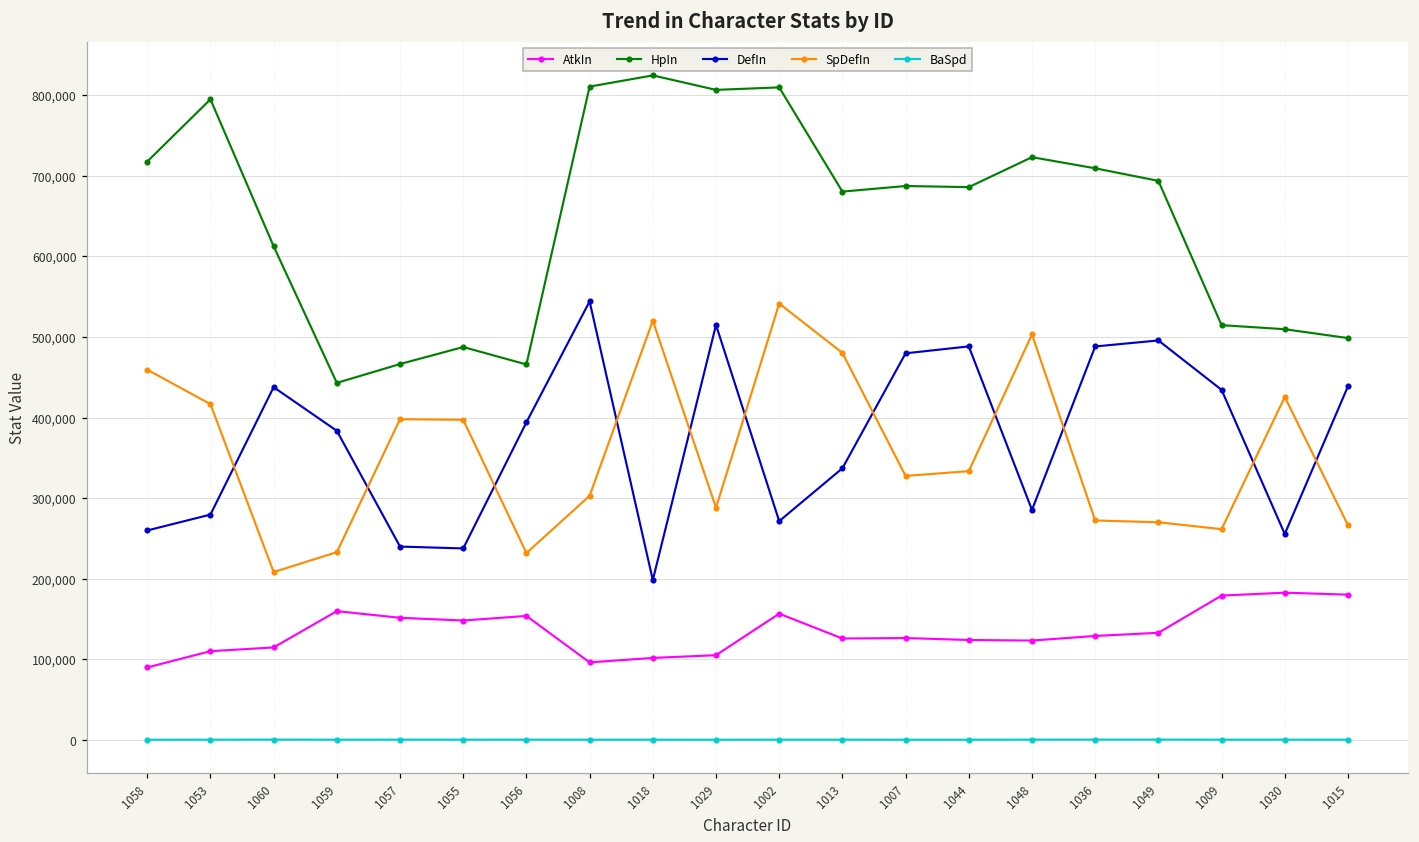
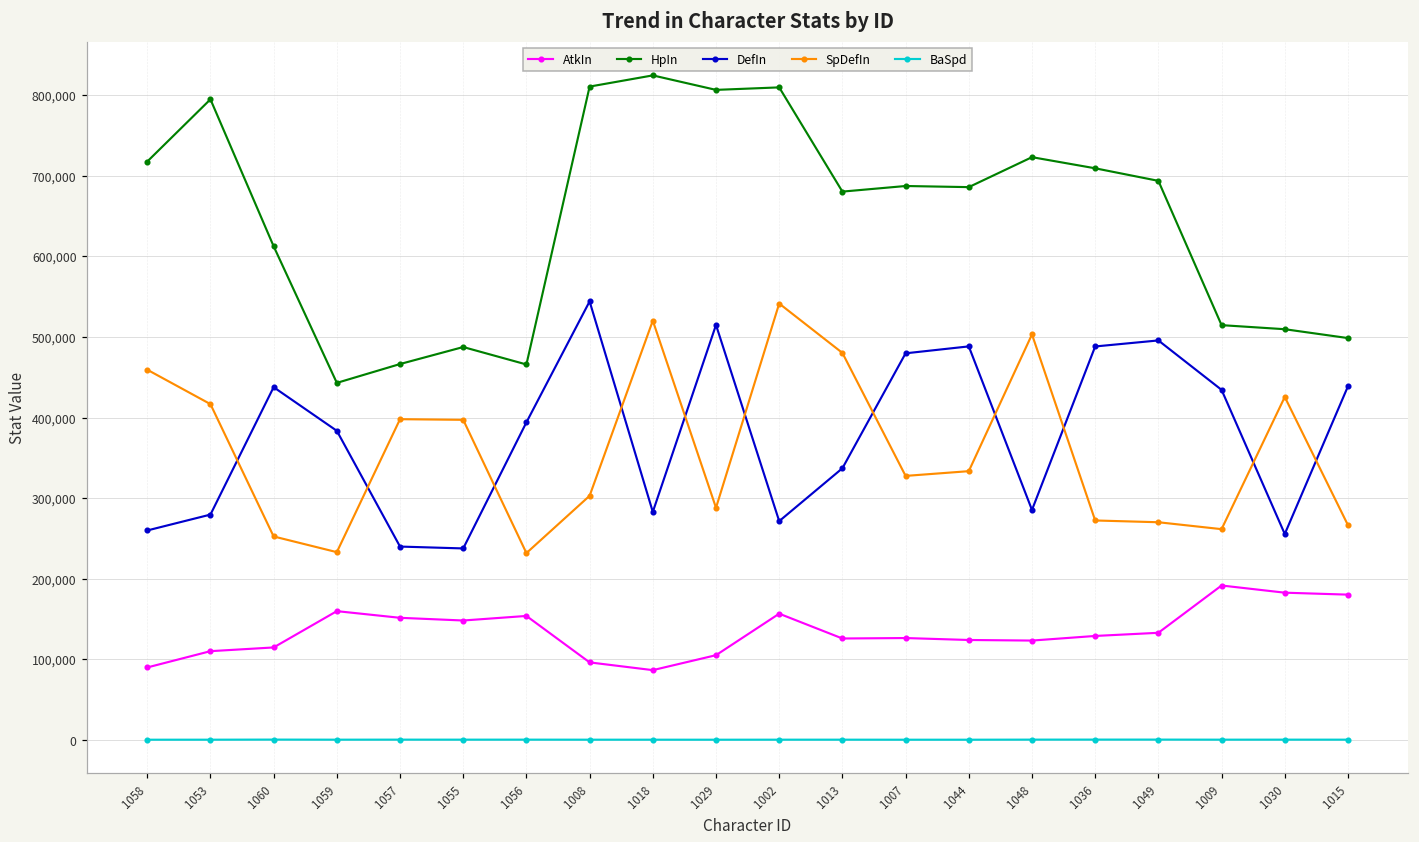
SpDefIn, 1060: 210,000 -> 250,000
AtkIn, 1018: 100,000 -> 90,000
DefIn, 1018: 200,000 -> 280,000
AtkIn, 1009: 180,000 -> 190,000
